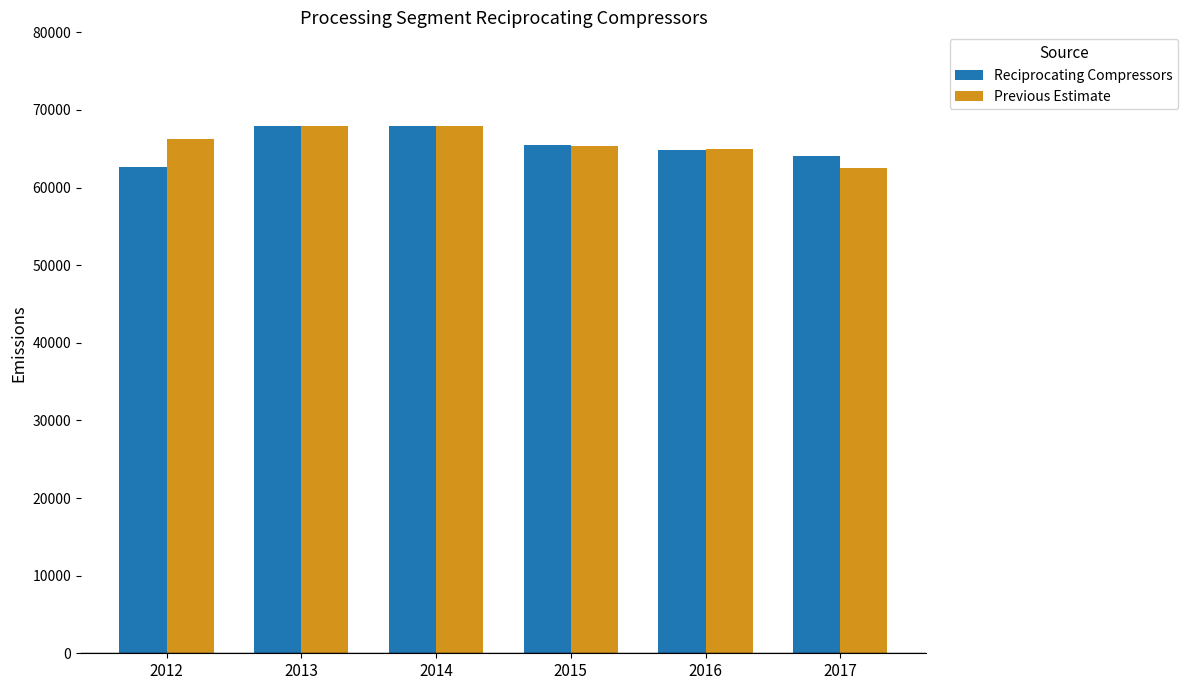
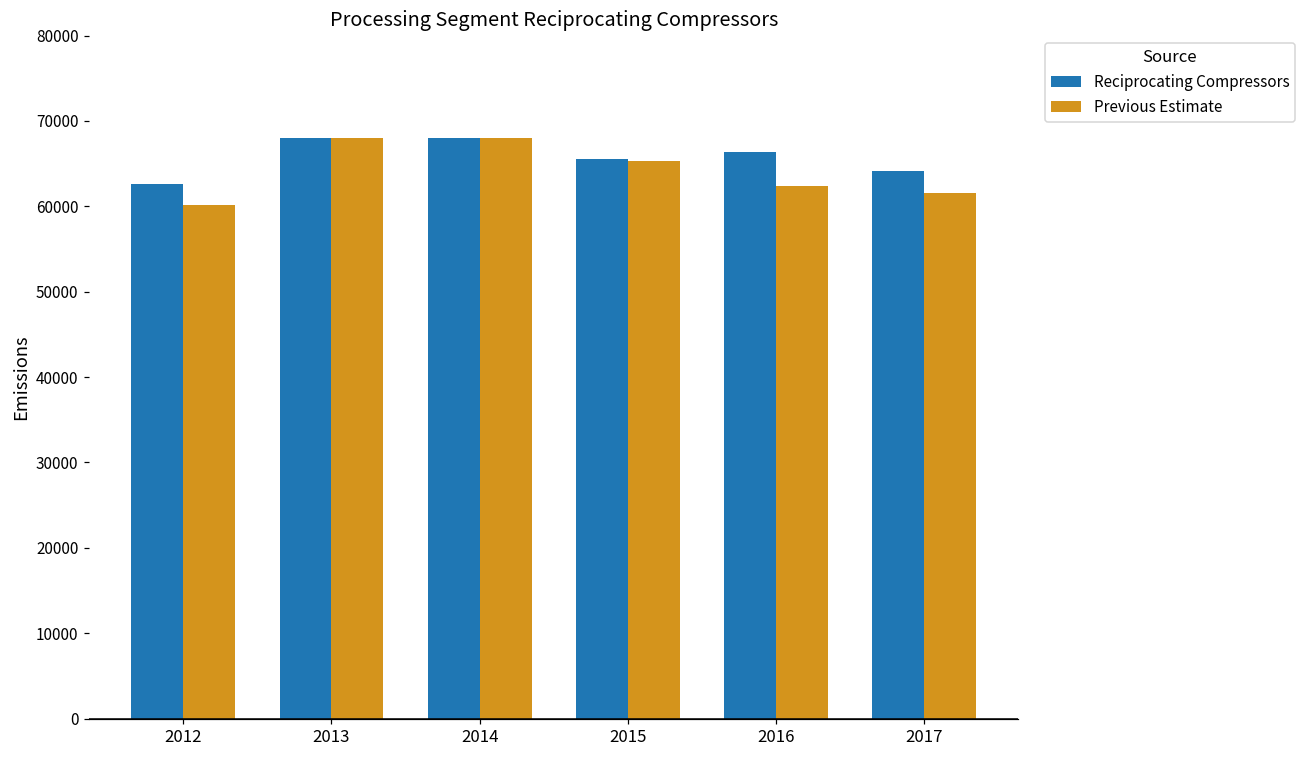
Previous Estimate, 2012: 66000 -> 60000
Reciprocating Compressors, 2016: 65000 -> 66000
Previous Estimate, 2016: 65000 -> 62000
Previous Estimate, 2017: 63000 -> 62000
